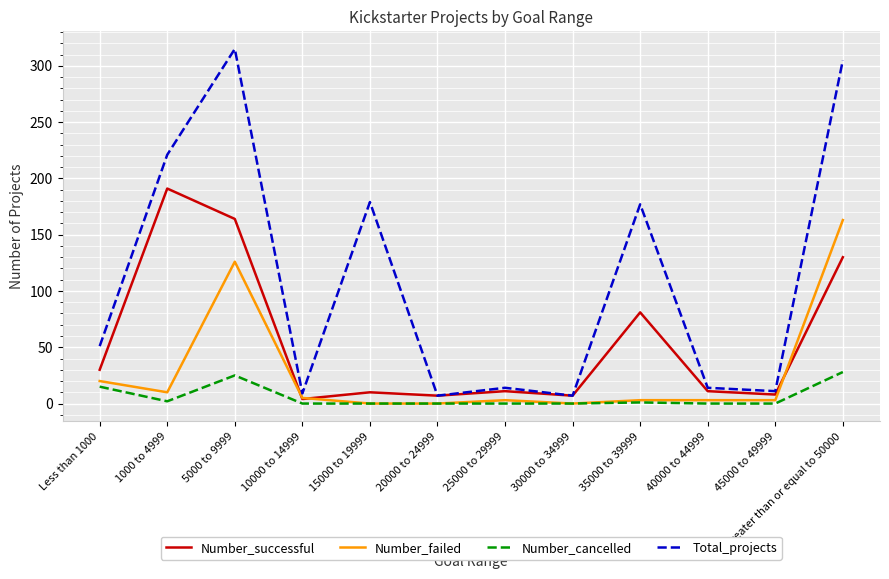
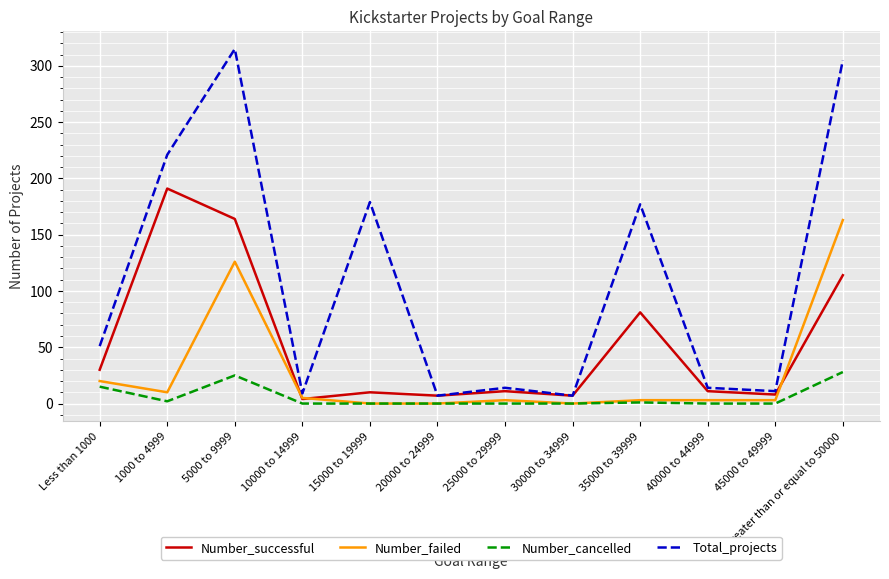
Number_successful, Greater than or equal to 50000: 130 -> 114
